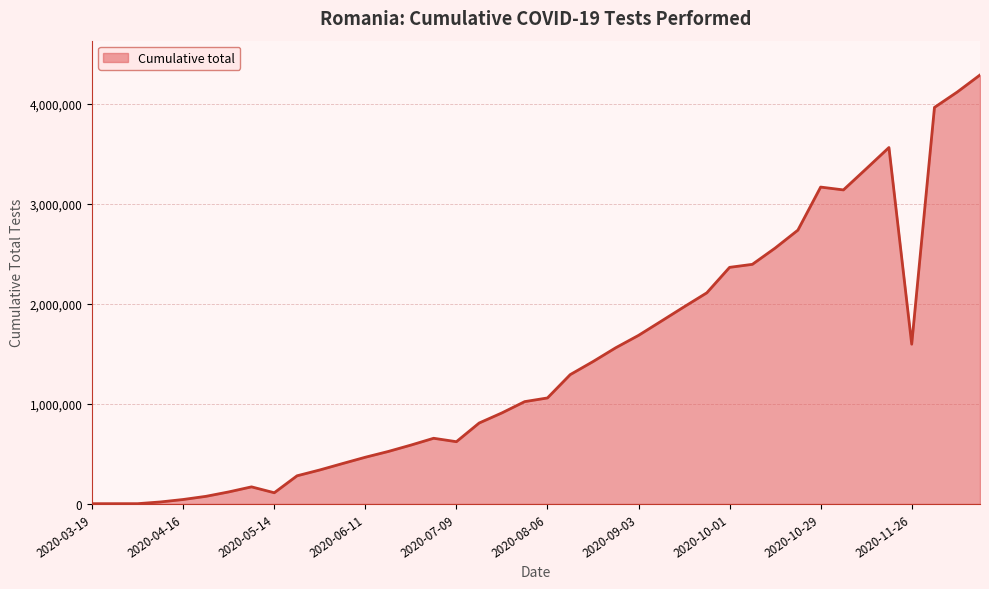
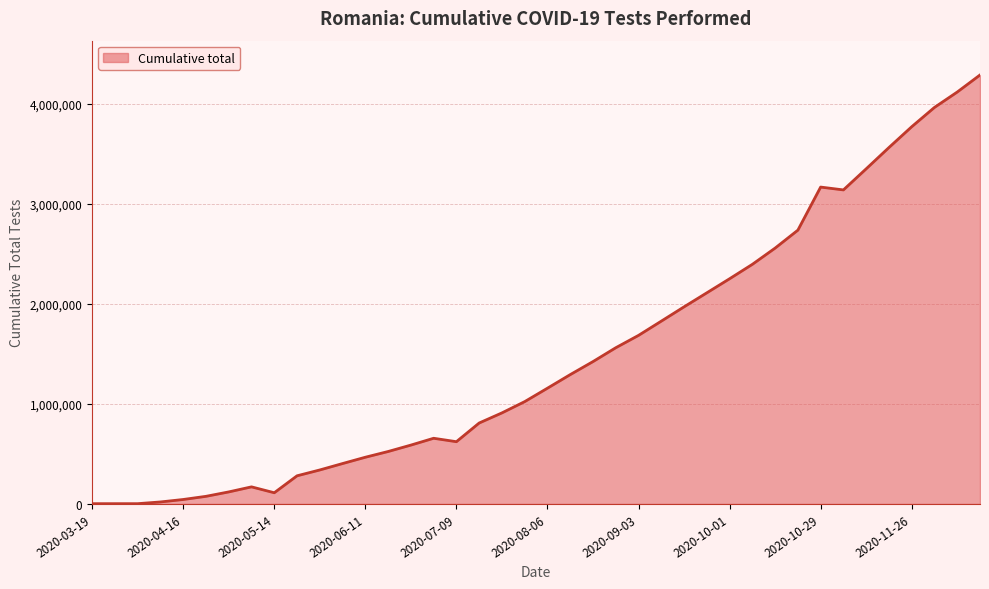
2020-08-06: 1,060,000 -> 1,160,000
2020-10-01: 2,360,000 -> 2,250,000
2020-11-26: 1,600,000 -> 3,770,000
